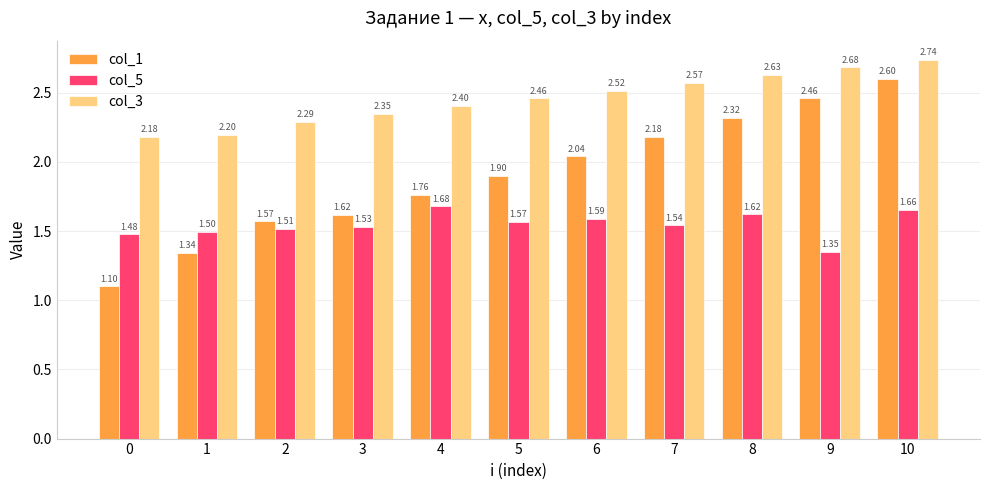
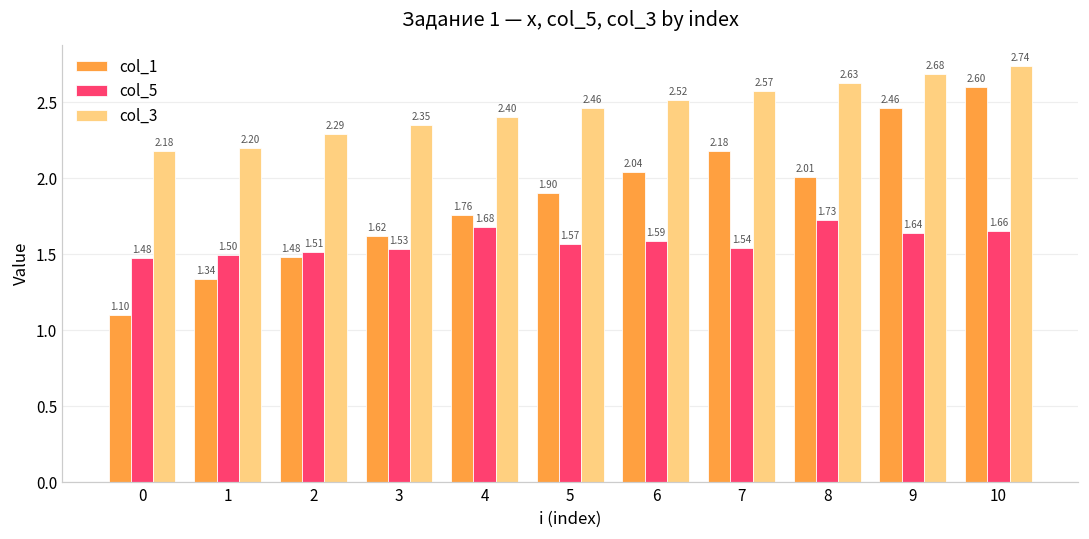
col_1, 2: 1.57 -> 1.48
col_1, 8: 2.32 -> 2.01
col_5, 8: 1.62 -> 1.73
col_5, 9: 1.35 -> 1.64
